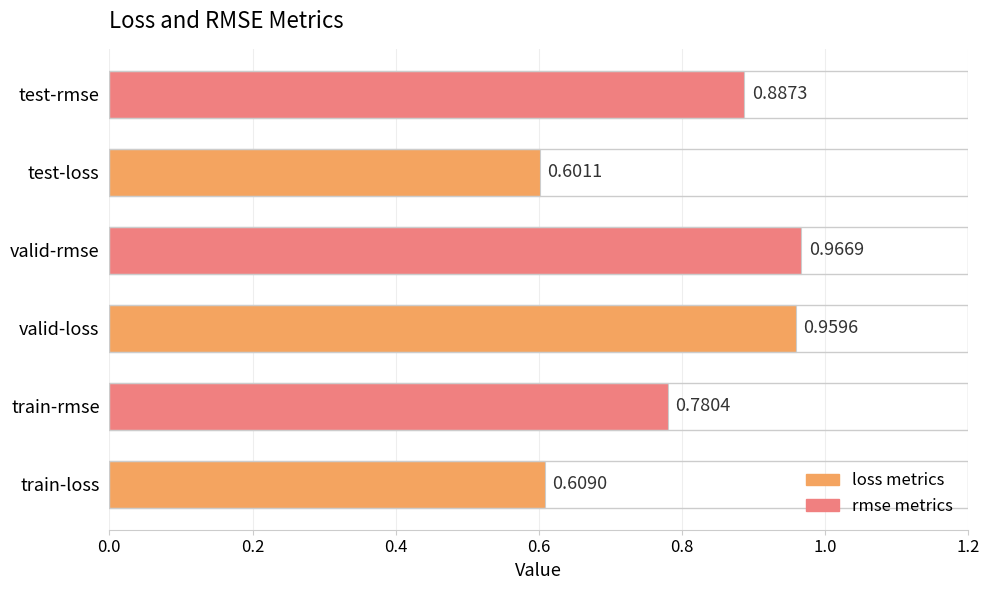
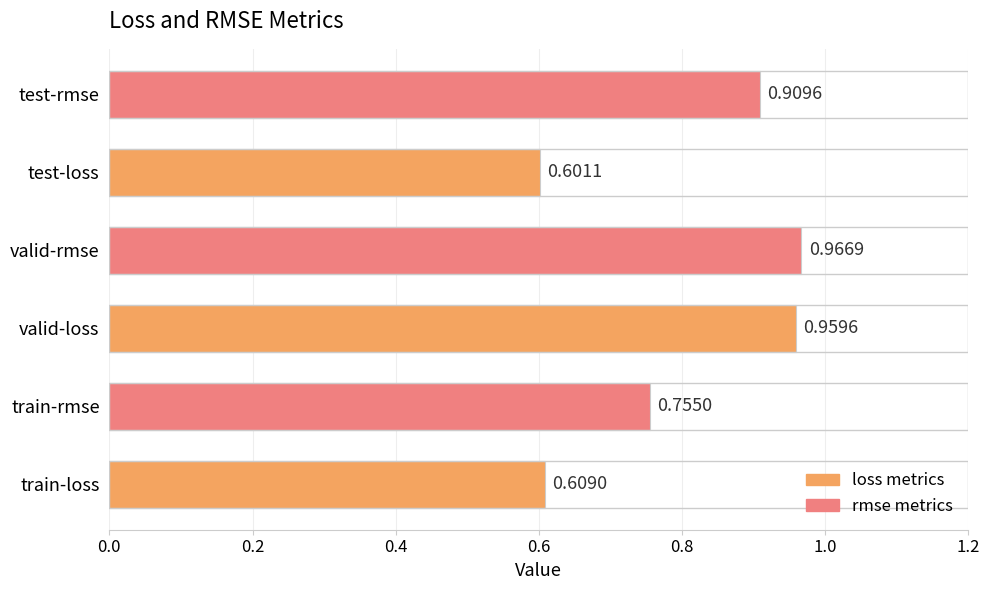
test-rmse: 0.8873 -> 0.9096
train-rmse: 0.7804 -> 0.7550
